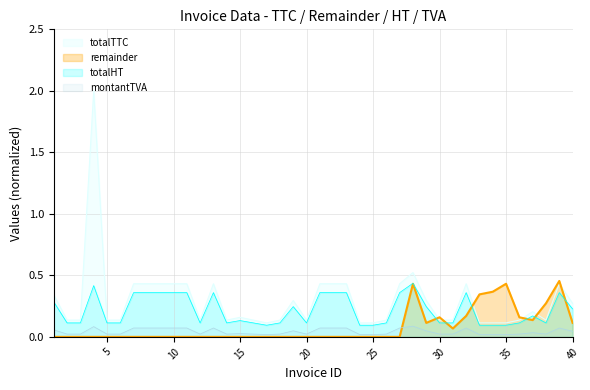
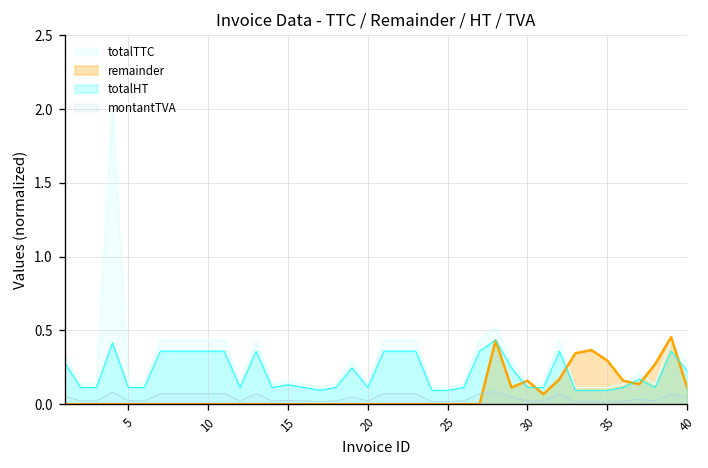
remainder, 35: 0.43 -> 0.30
